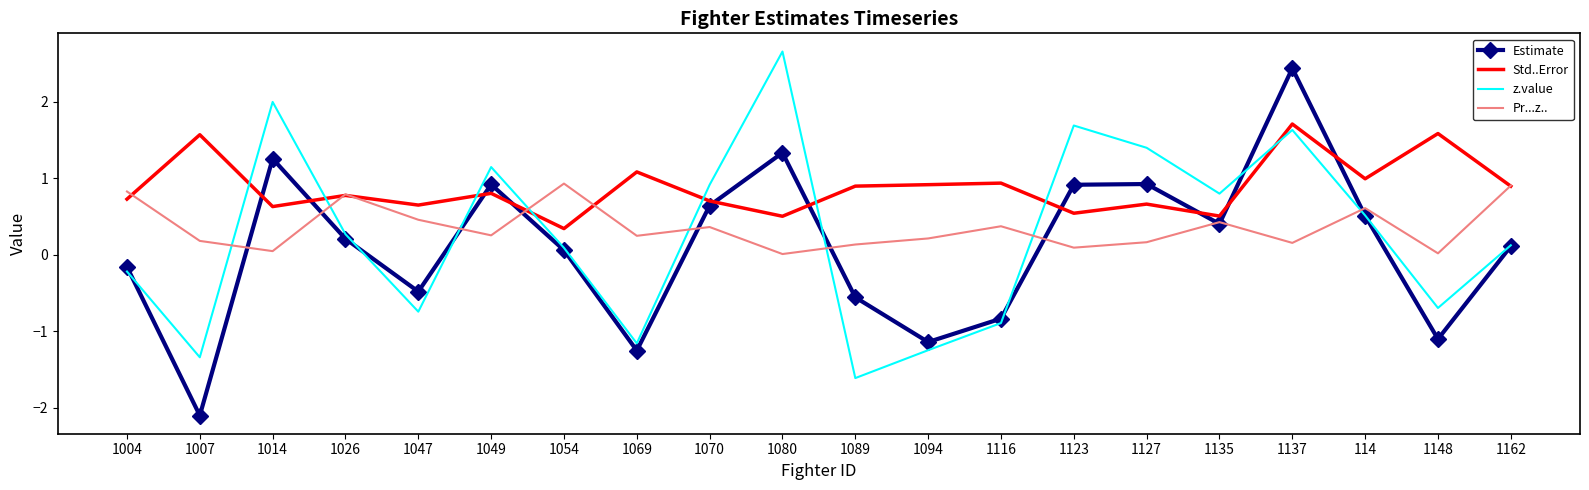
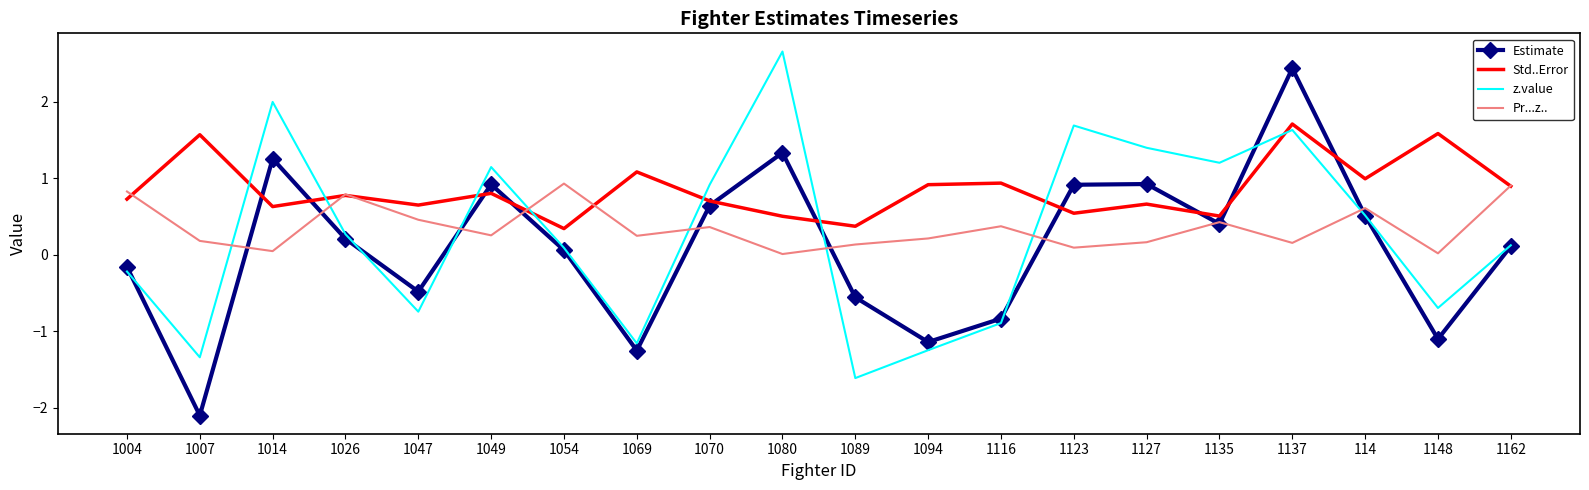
Std..Error, 1089: 0.9 -> 0.4
z.value, 1135: 0.8 -> 1.2
